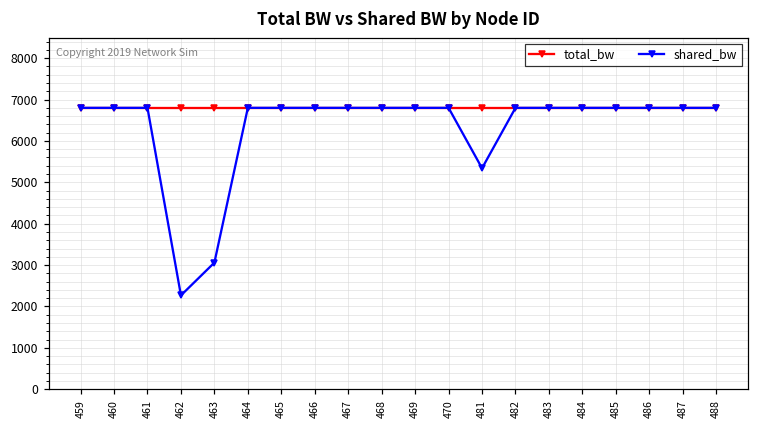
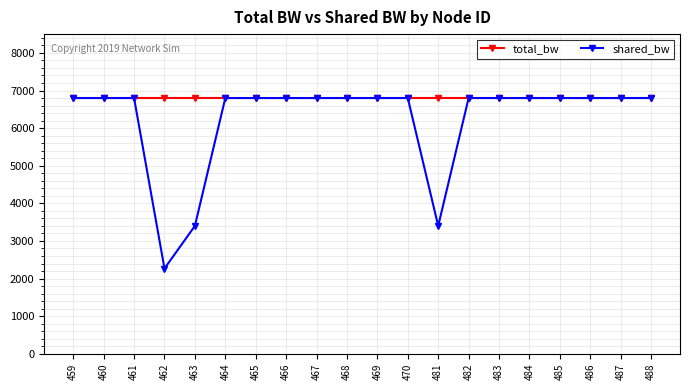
shared_bw, 463: 3100 -> 3400
shared_bw, 481: 5300 -> 3400
